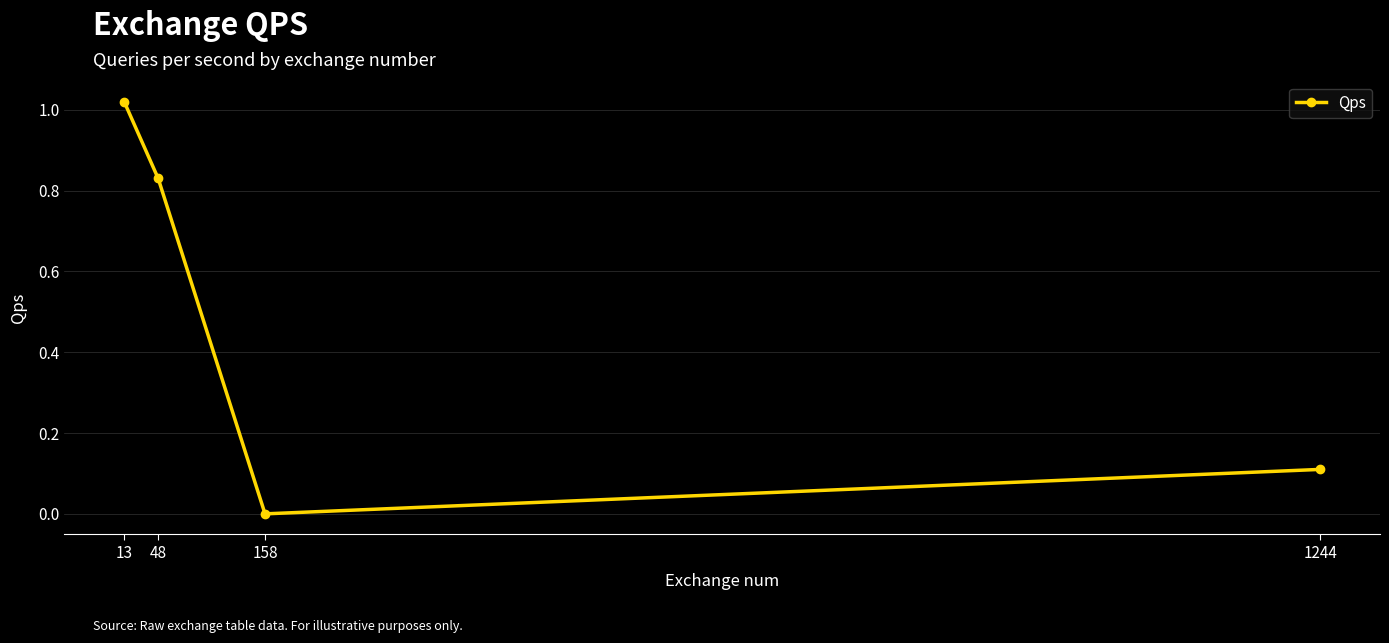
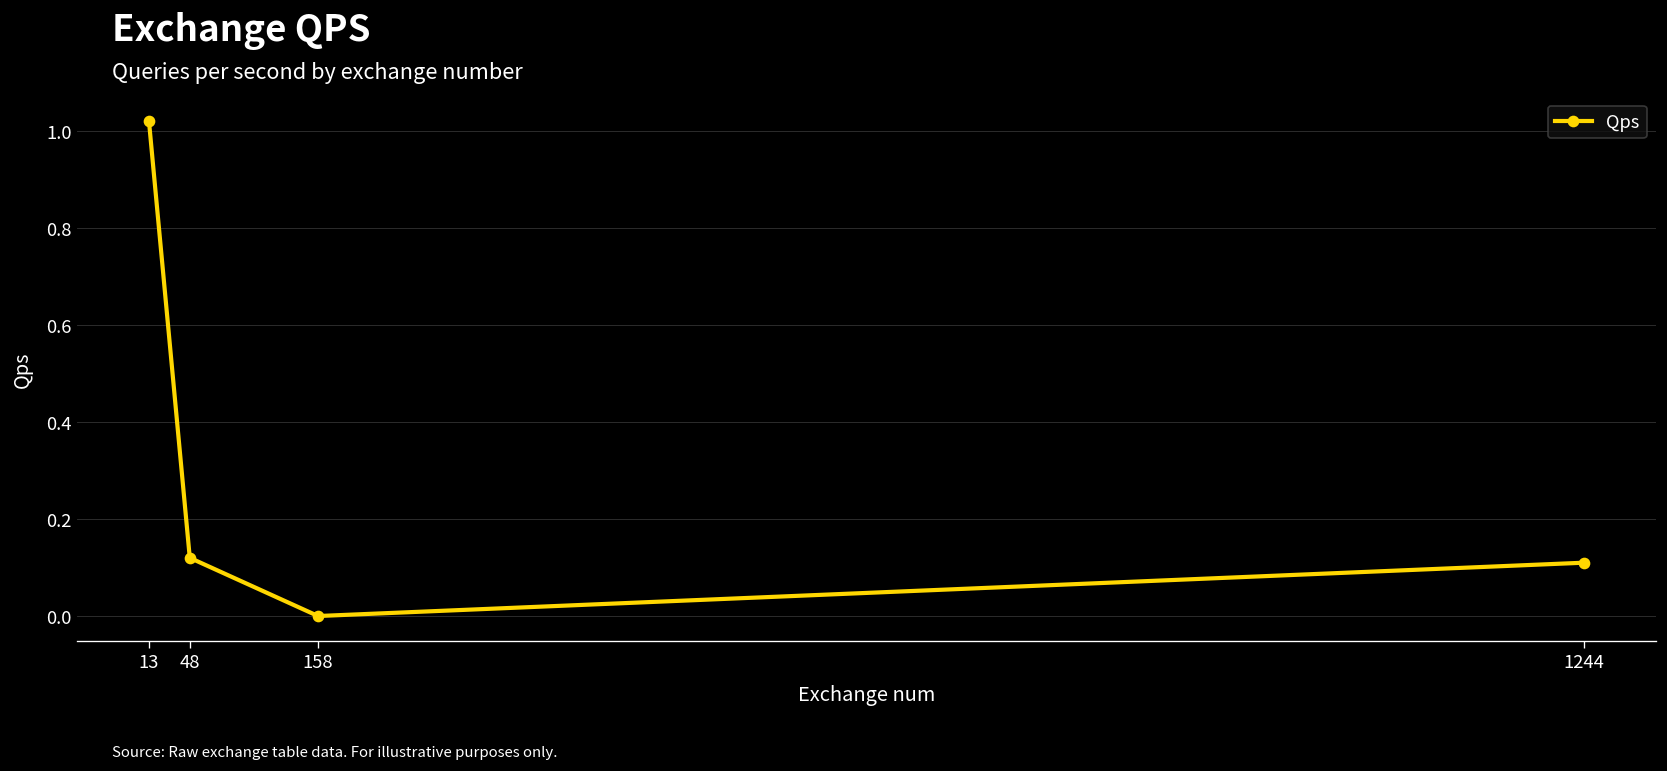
48: 0.83 -> 0.12
